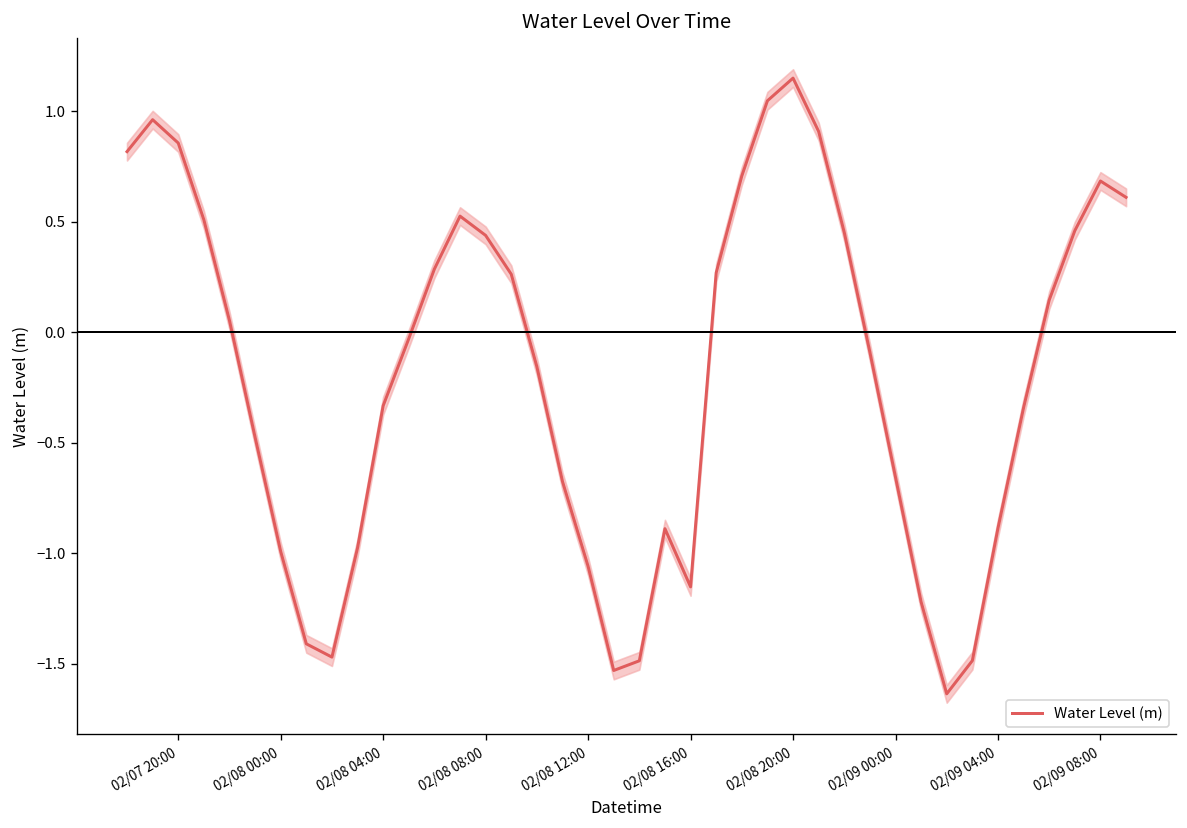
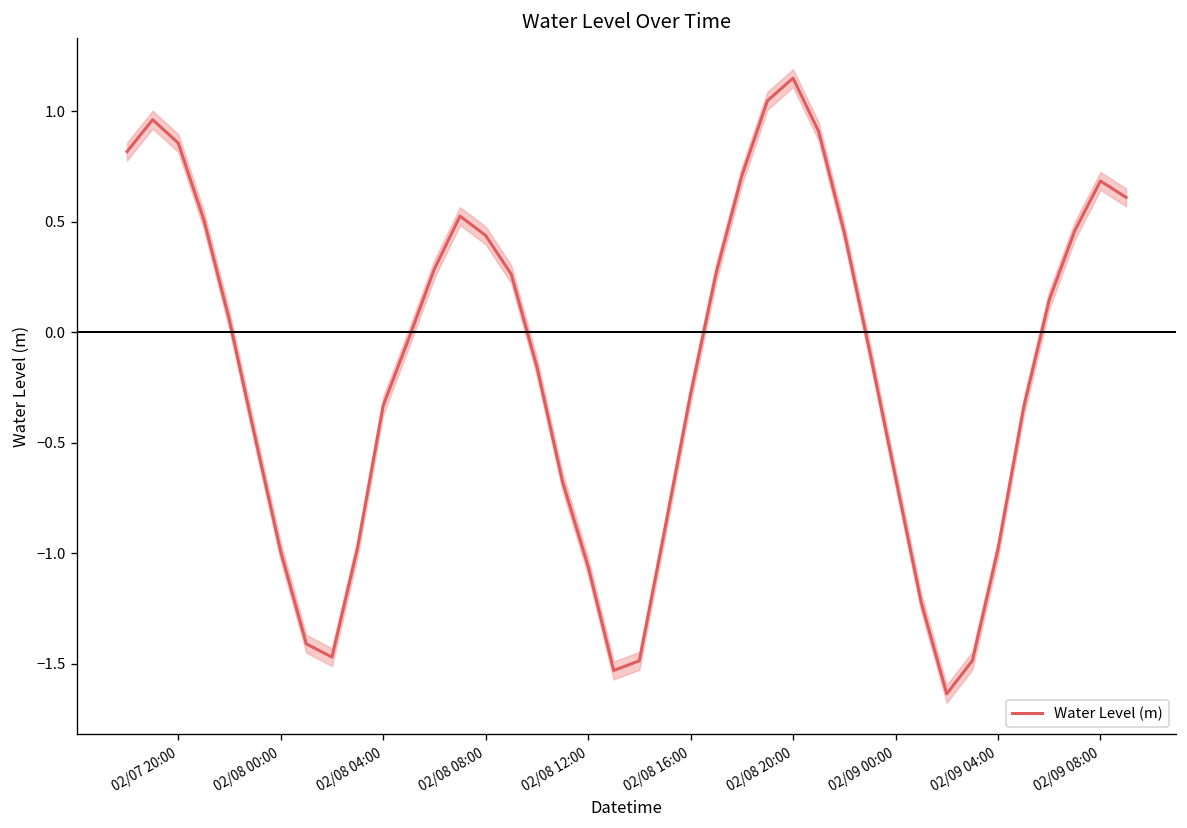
Water Level (m), 02/08 16:00: -1.15 -> -0.28
Water Level (m), 02/09 04:00: -0.89 -> -0.98
